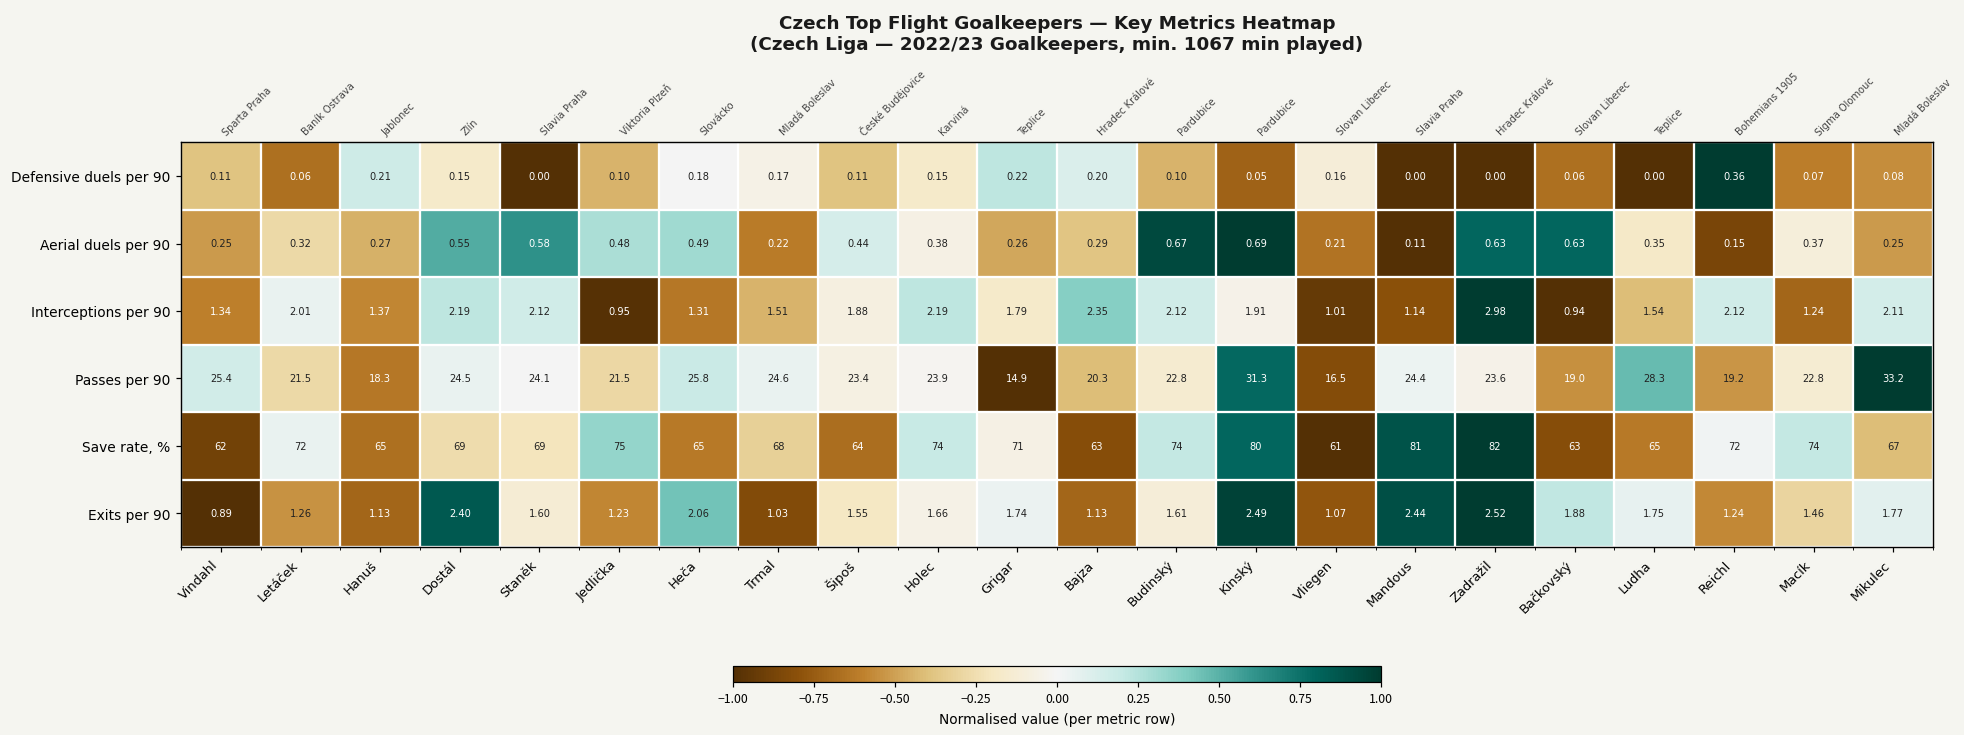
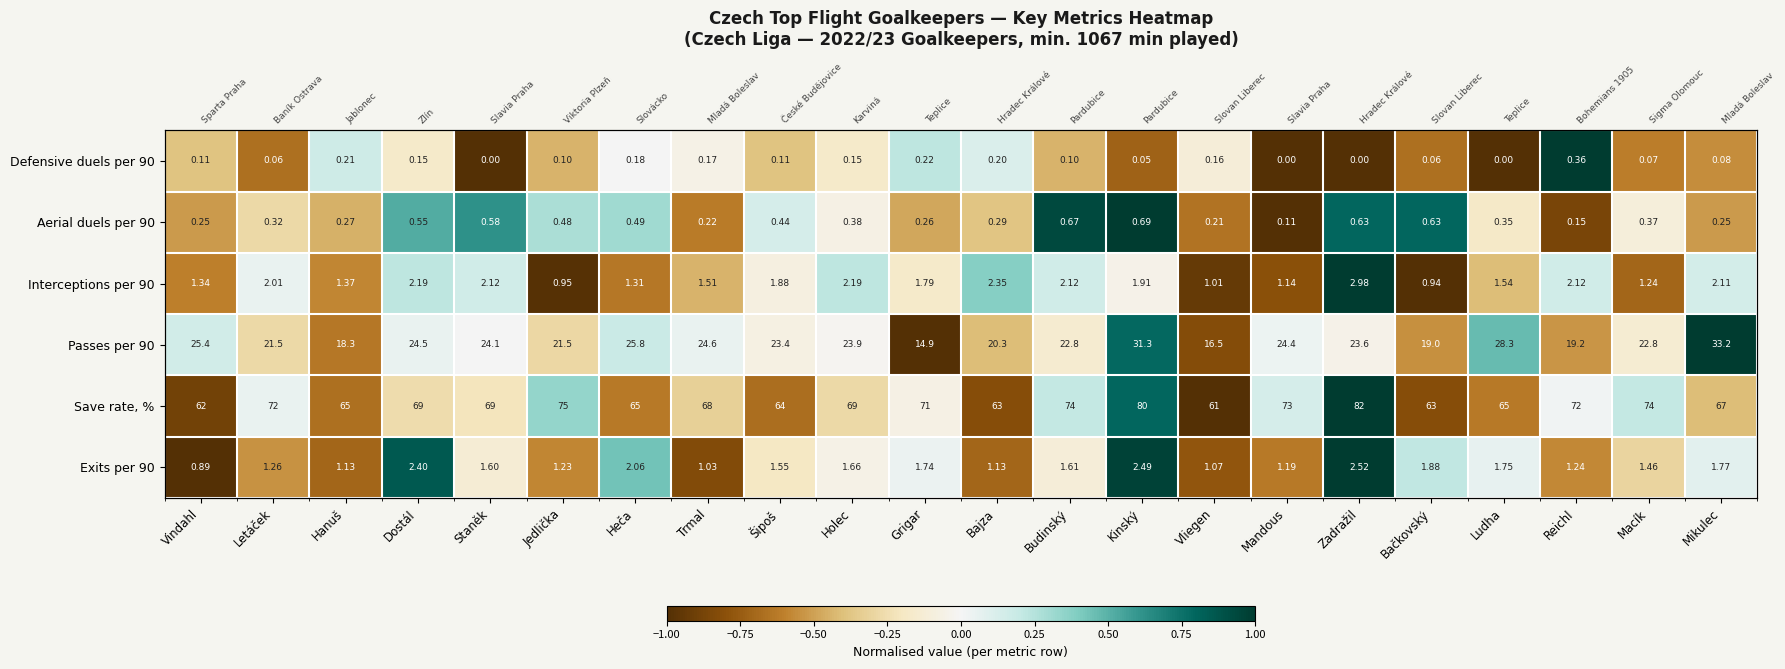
Save rate, %, Holec: 74 -> 69
Save rate, %, Mandous: 81 -> 73
Exits per 90, Mandous: 2.44 -> 1.19
